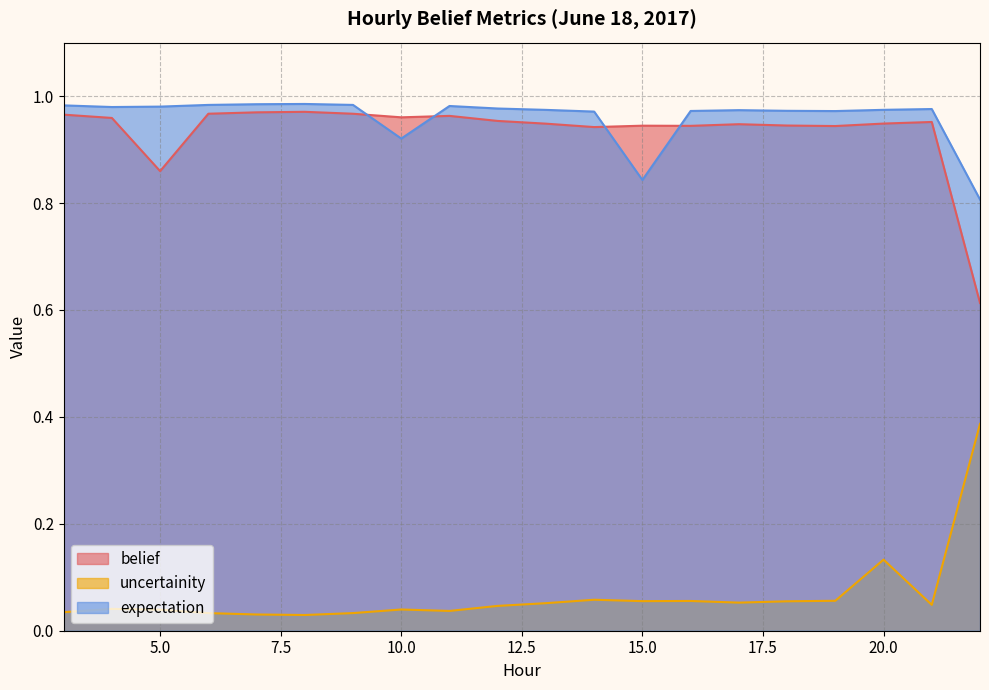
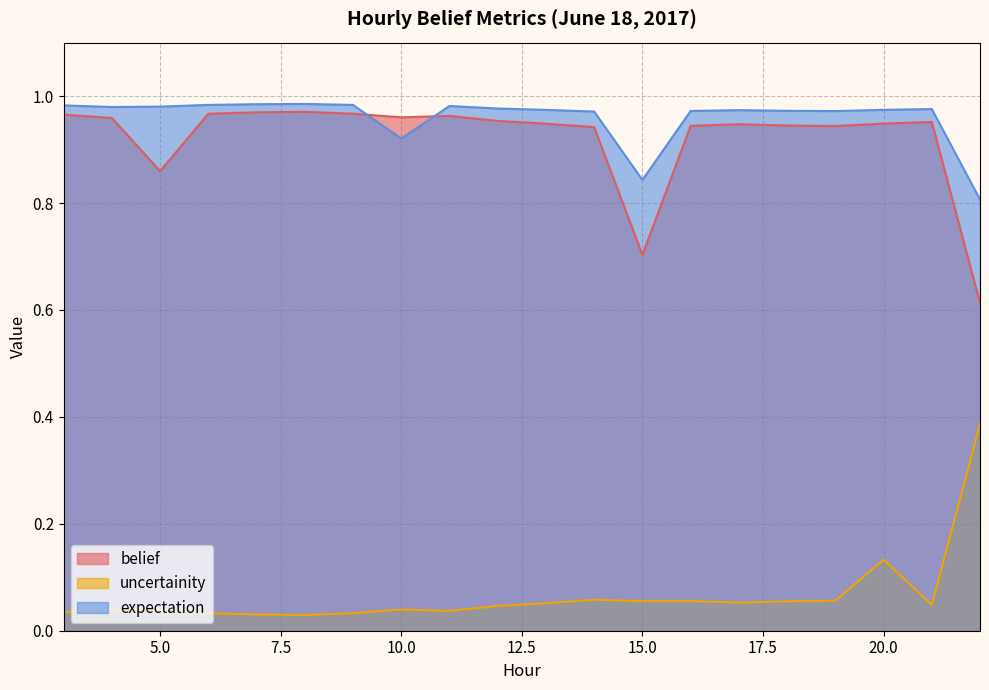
belief, 15.0: 0.94 -> 0.70
